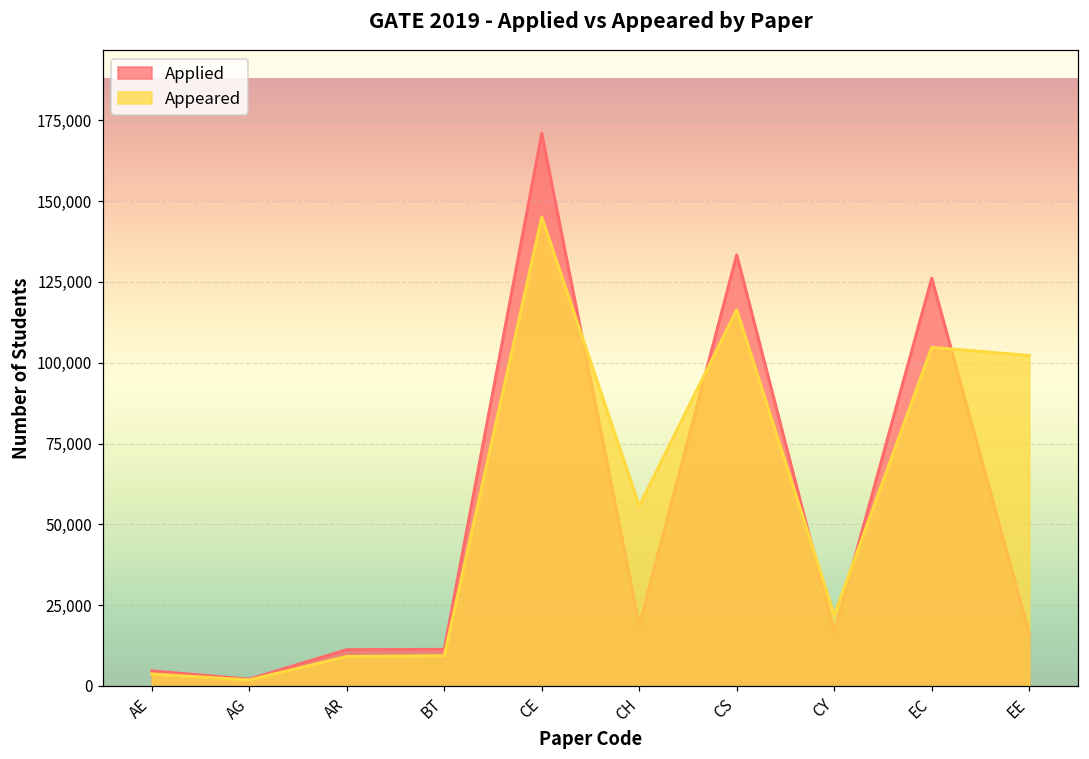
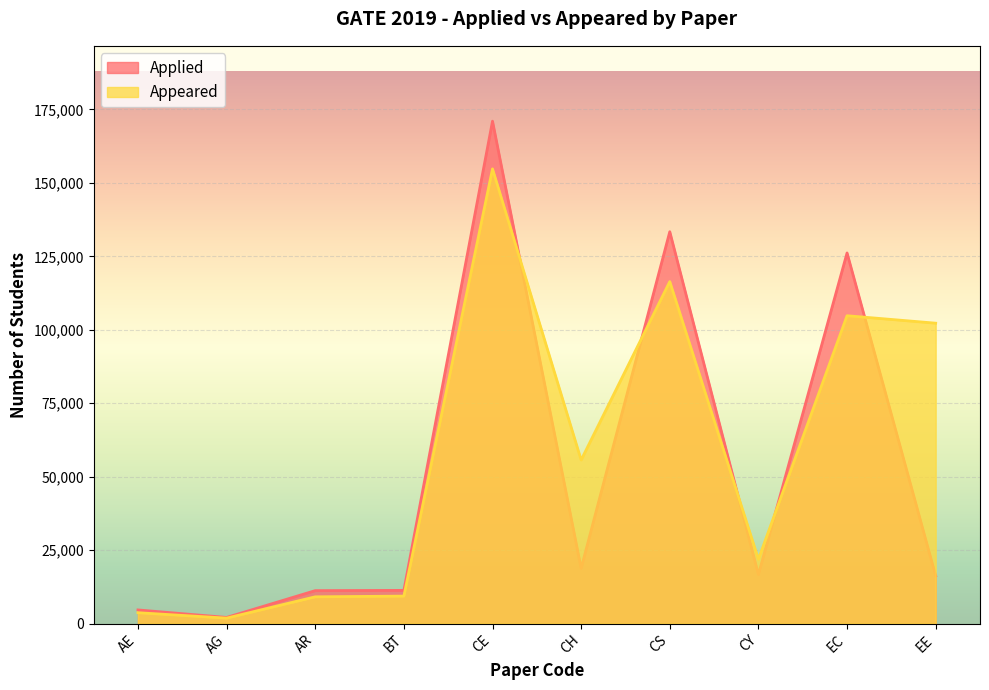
Appeared, CE: 145,000 -> 155,000
